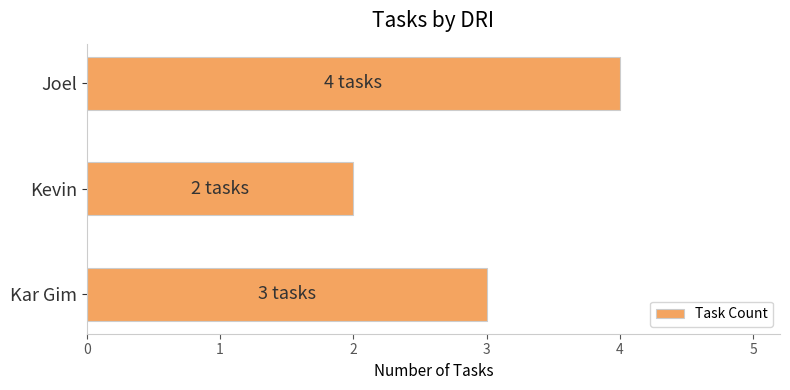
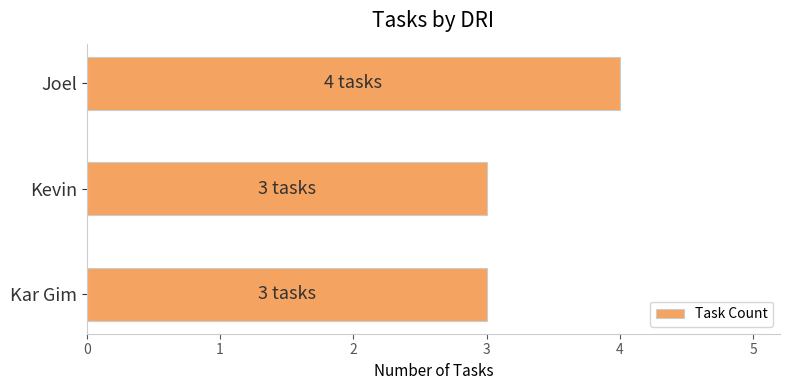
Kevin: 2 -> 3
